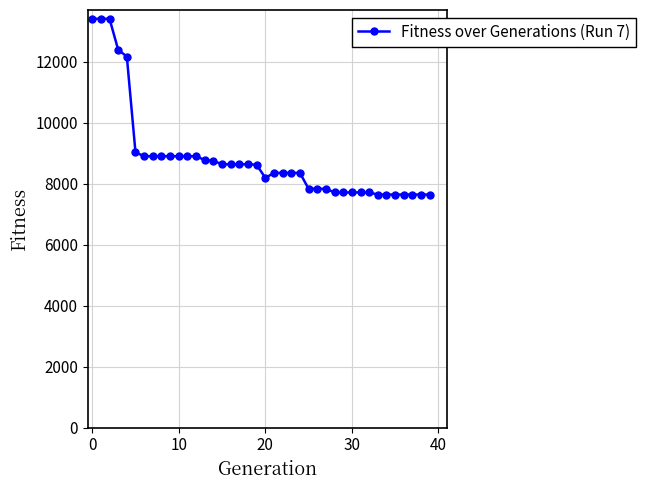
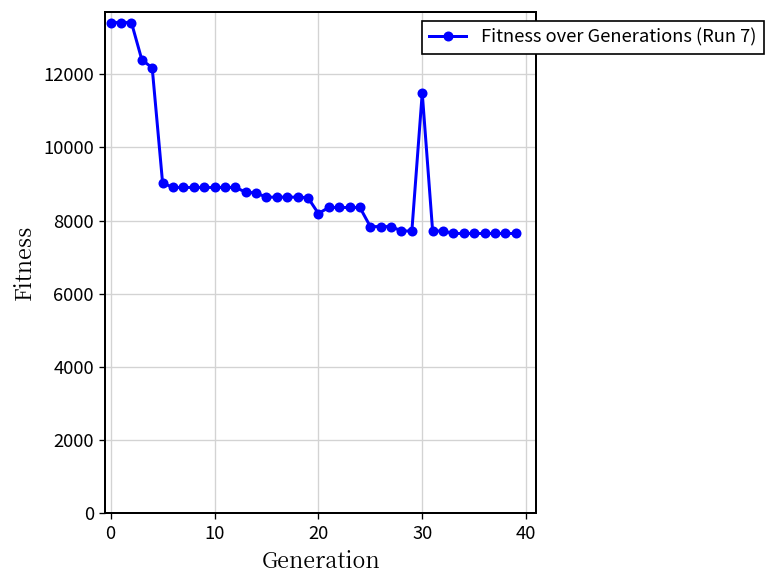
30: 7700 -> 11500
